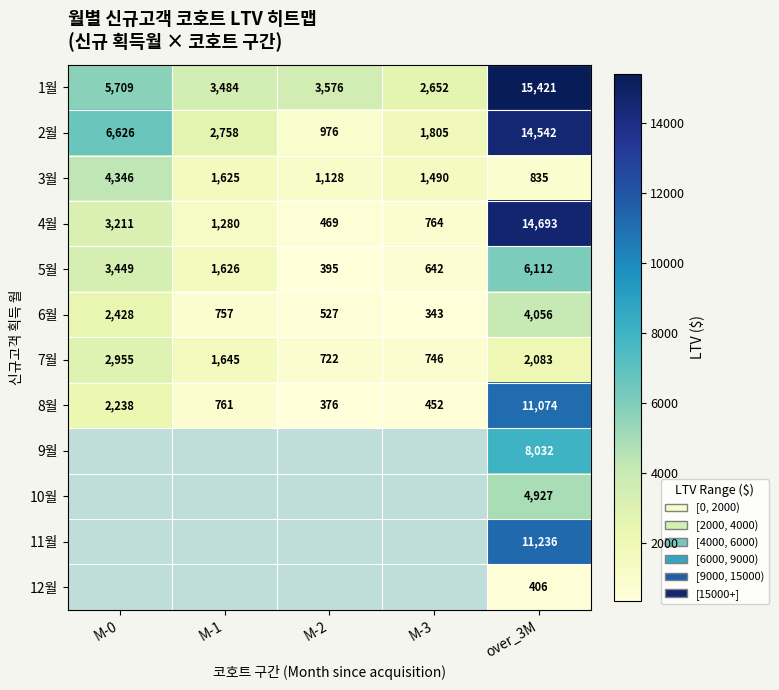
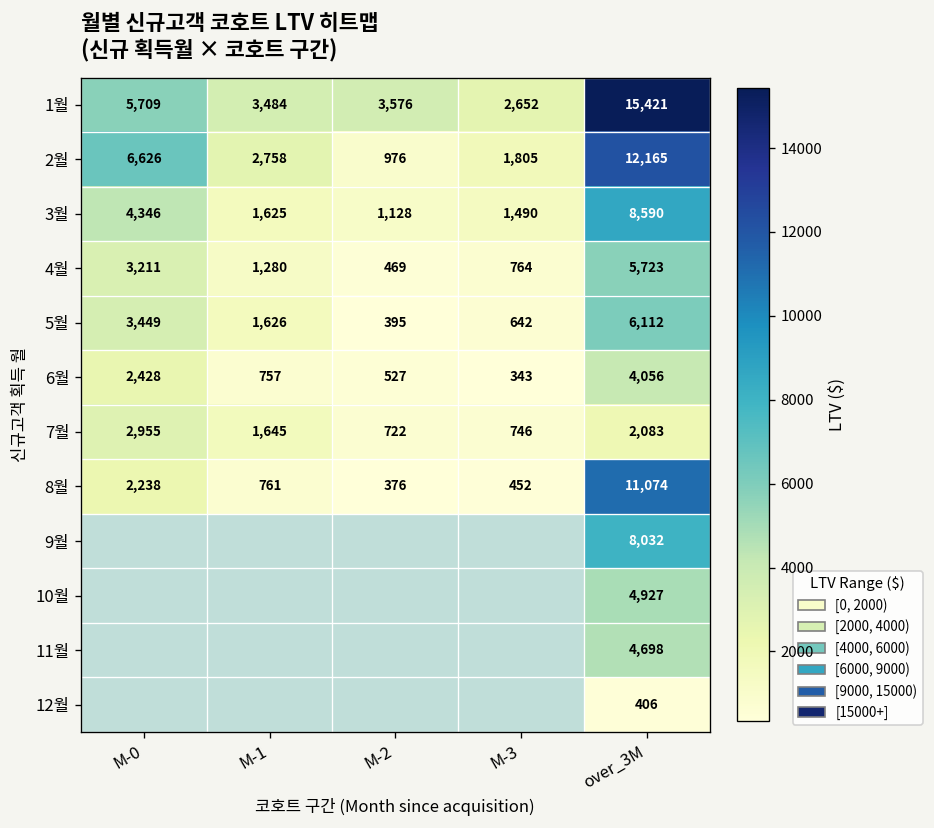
2월, over_3M: 14,542 -> 12,165
3월, over_3M: 835 -> 8,590
4월, over_3M: 14,693 -> 5,723
11월, over_3M: 11,236 -> 4,698
